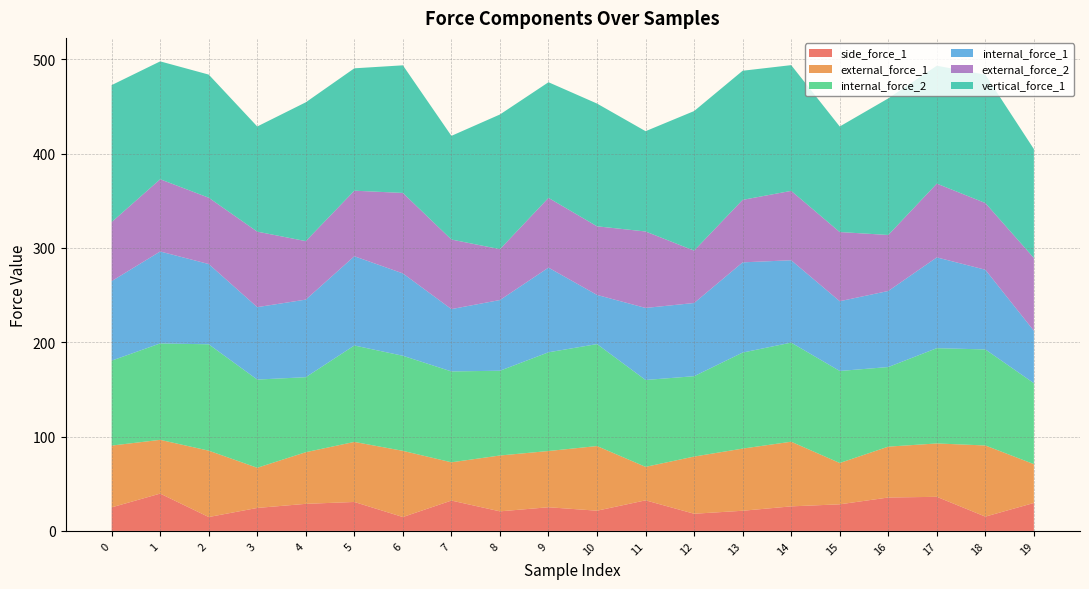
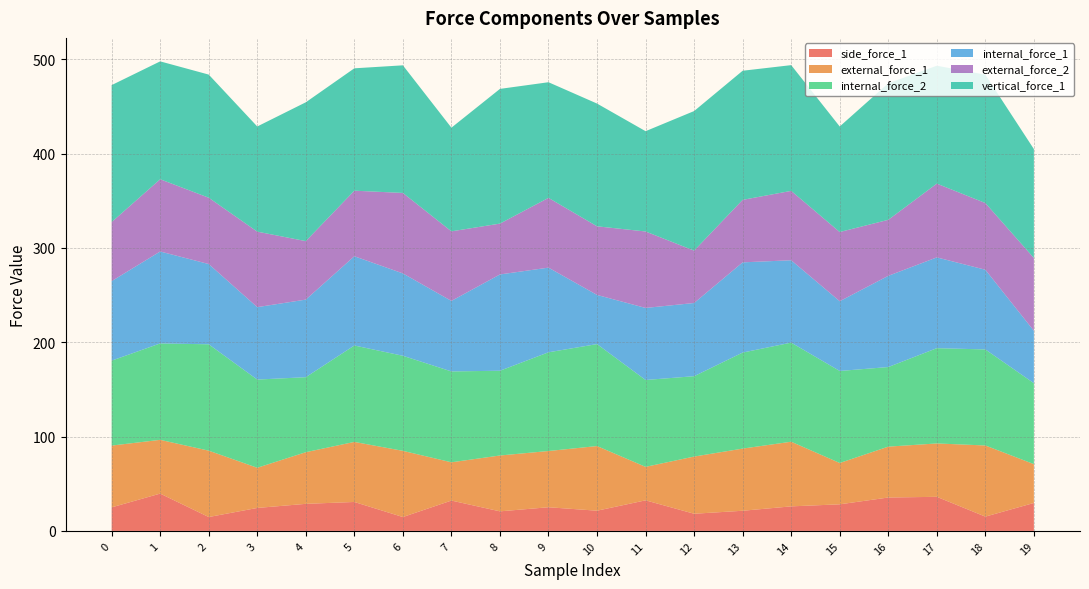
internal_force_1, 7: 66 -> 75
internal_force_1, 8: 70 -> 100
internal_force_1, 16: 80 -> 100
